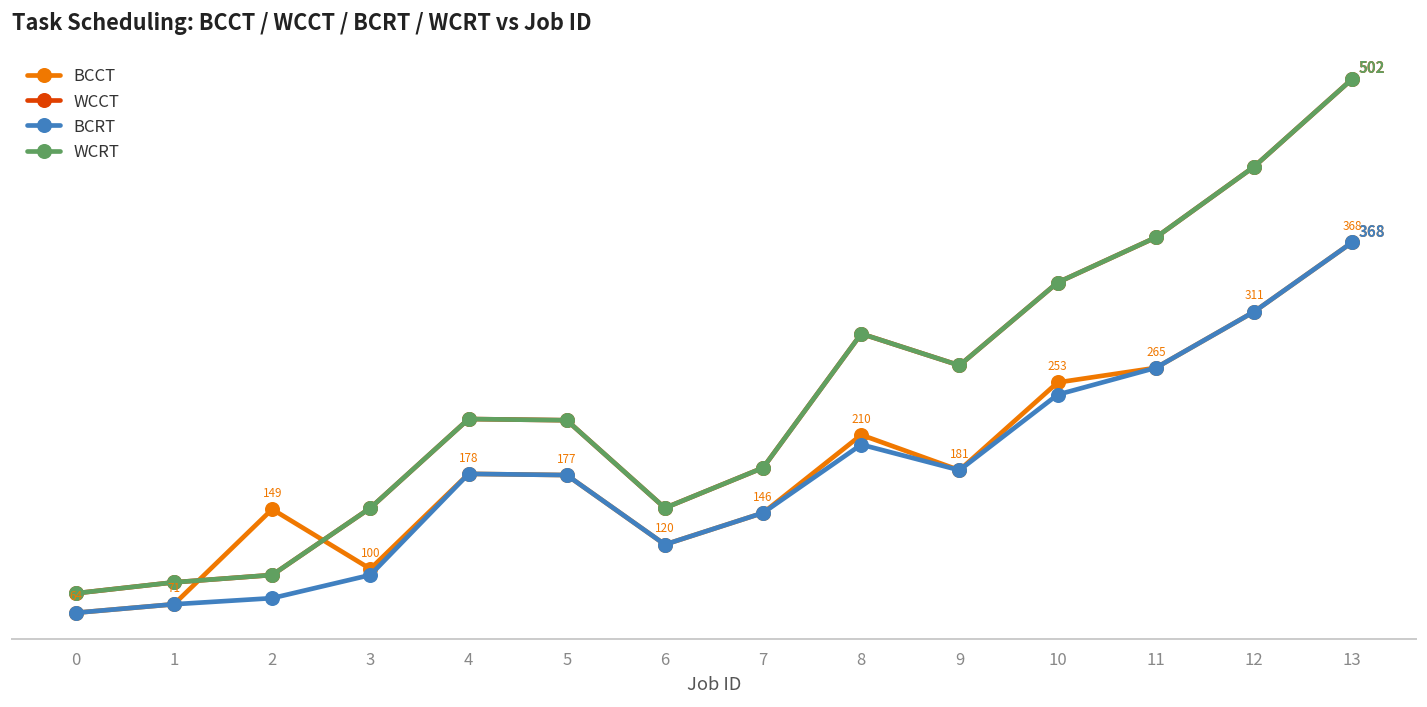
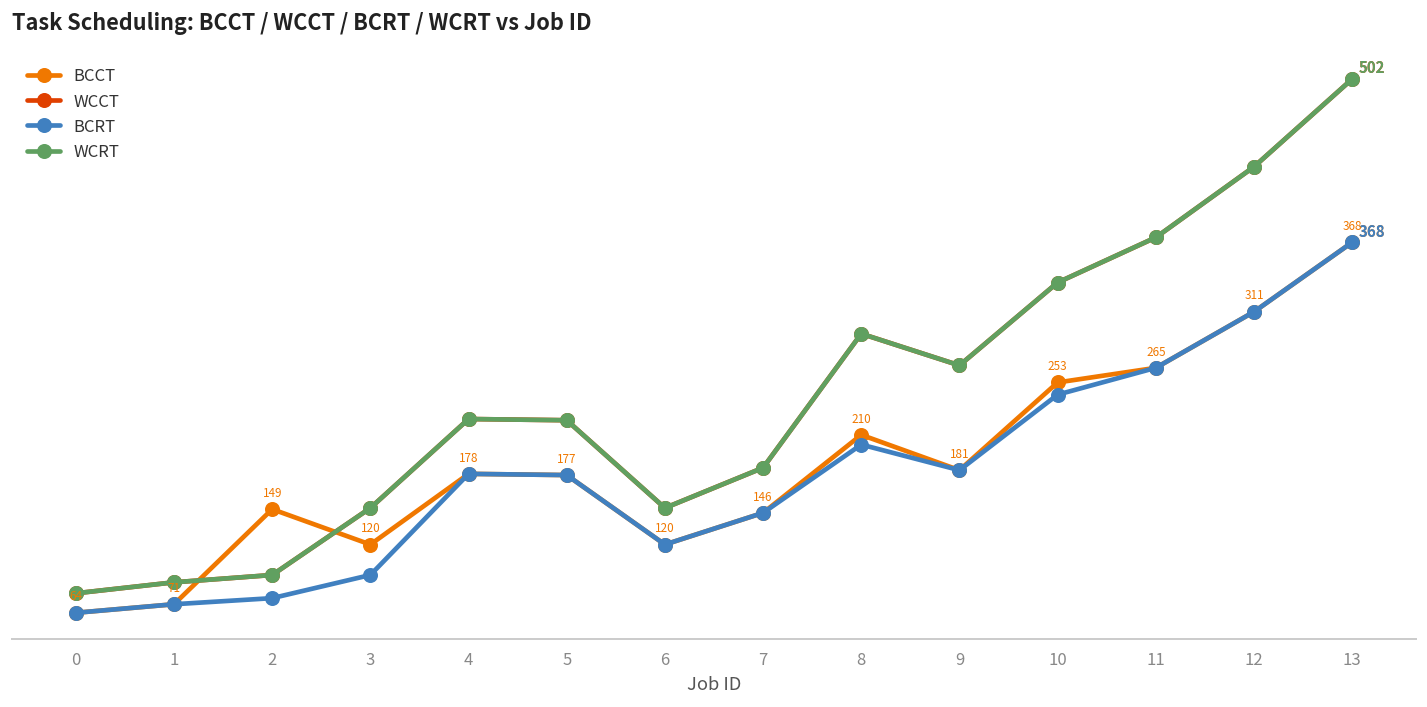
BCCT, 3: 100 -> 120
